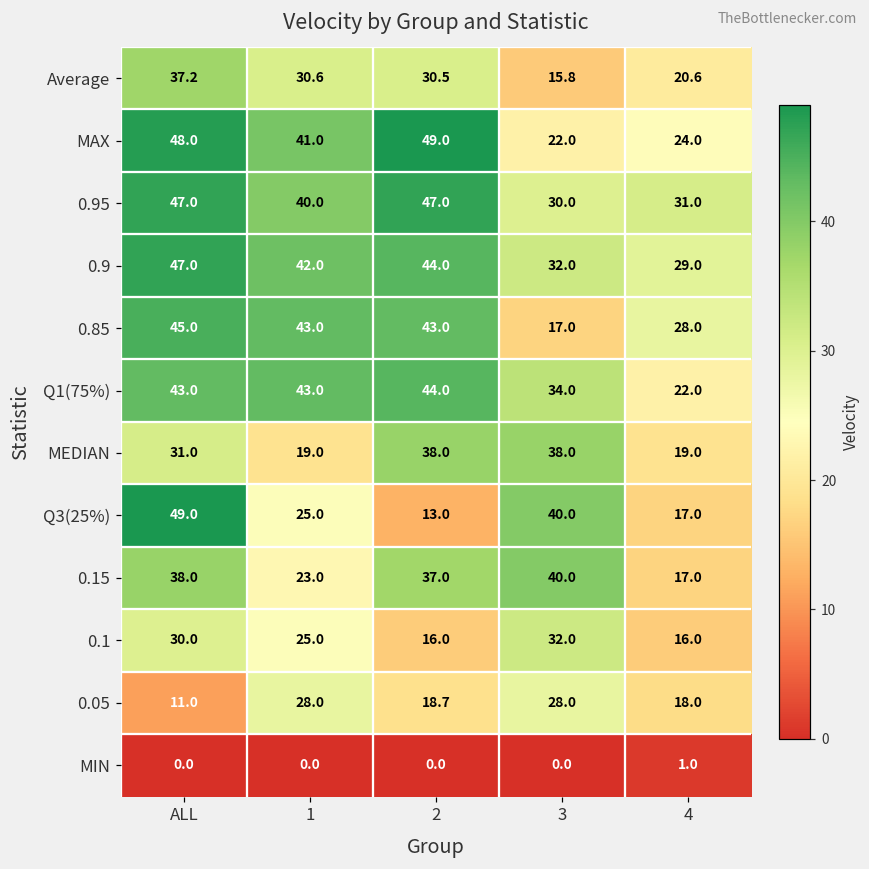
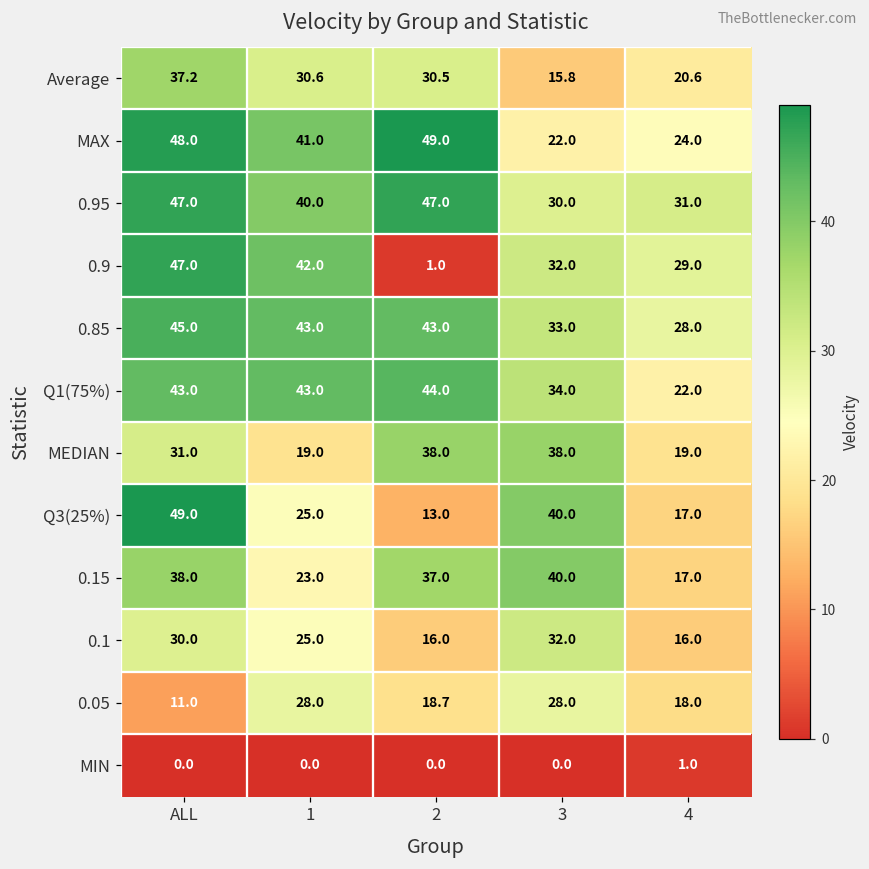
0.9, 2: 44.0 -> 1.0
0.85, 3: 17.0 -> 33.0
